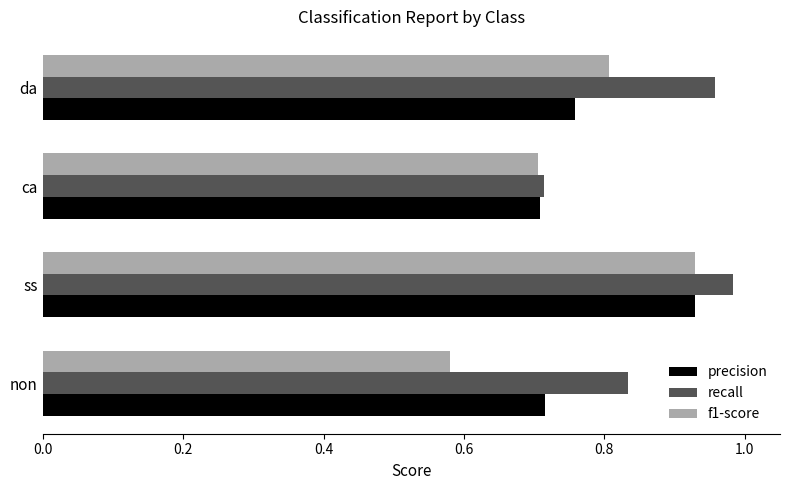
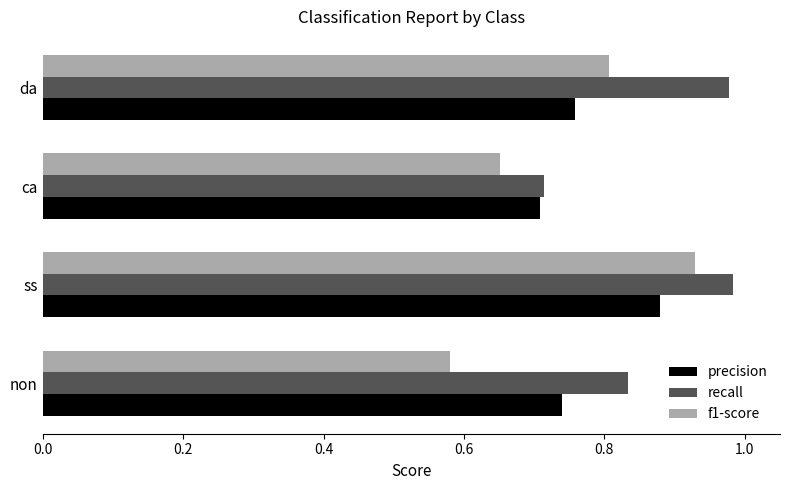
recall, da: 0.96 -> 0.98
f1-score, ca: 0.71 -> 0.65
precision, ss: 0.93 -> 0.88
precision, non: 0.72 -> 0.74
